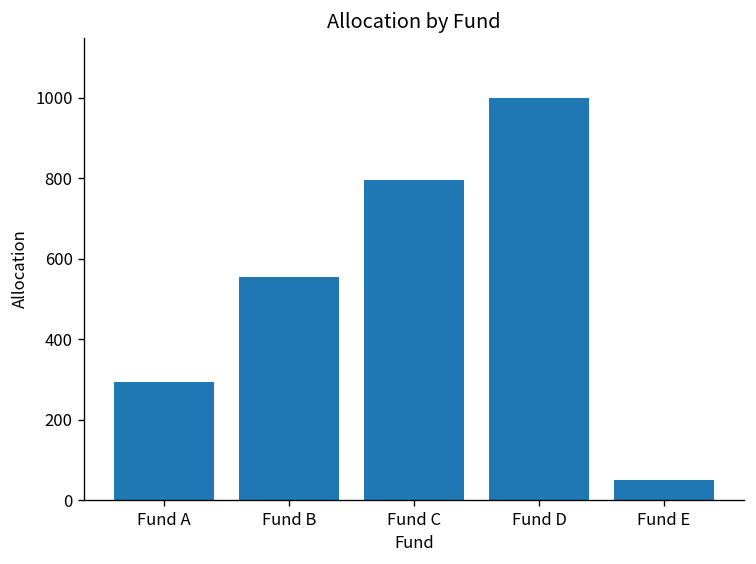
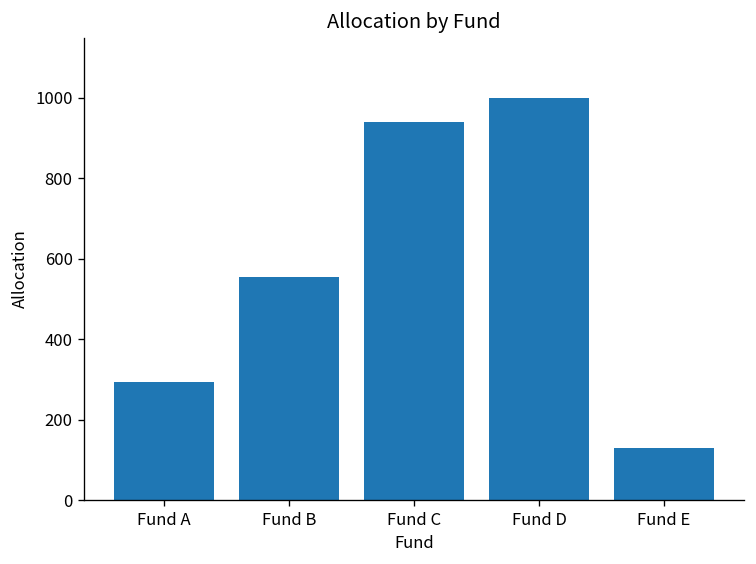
Fund C: 800 -> 940
Fund E: 50 -> 130
